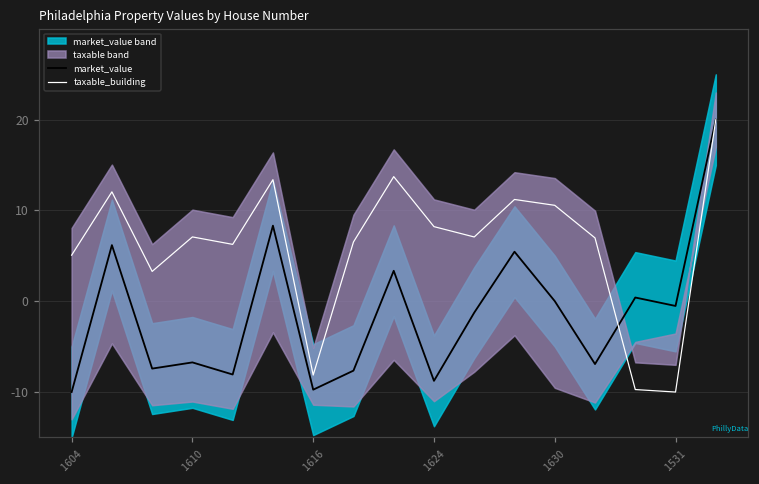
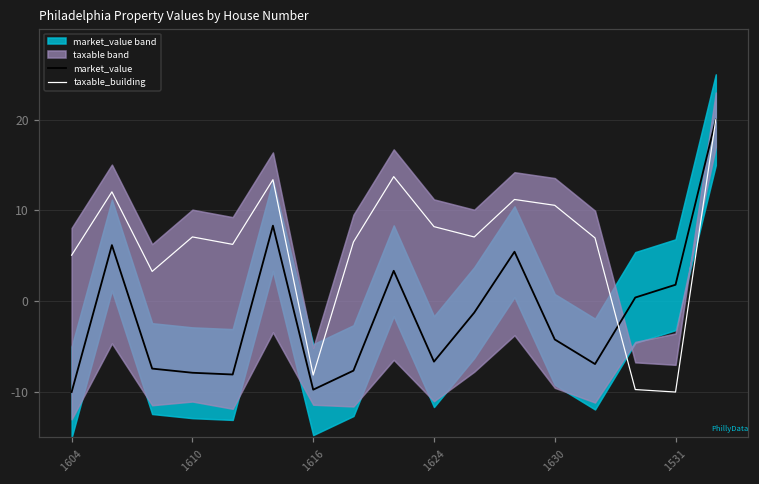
market_value, 1610: -7 -> -8
market_value, 1624: -9 -> -7
market_value, 1630: 0 -> -4
market_value, 1531: -1 -> 2
